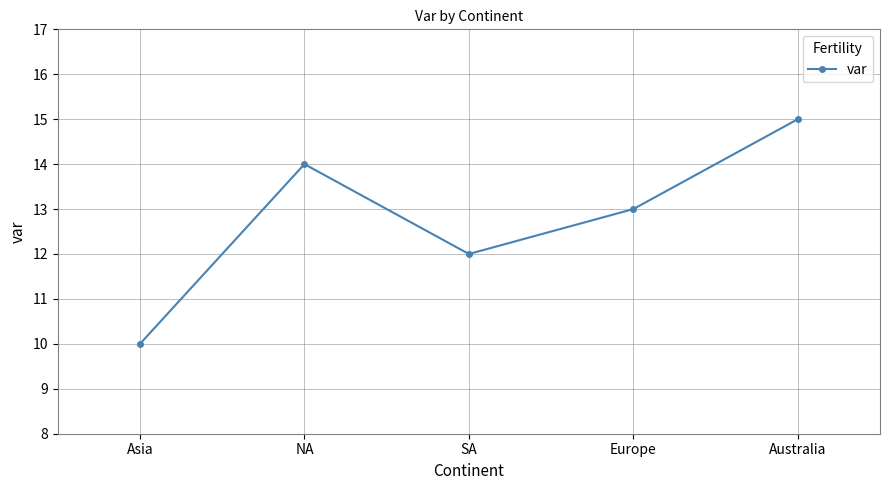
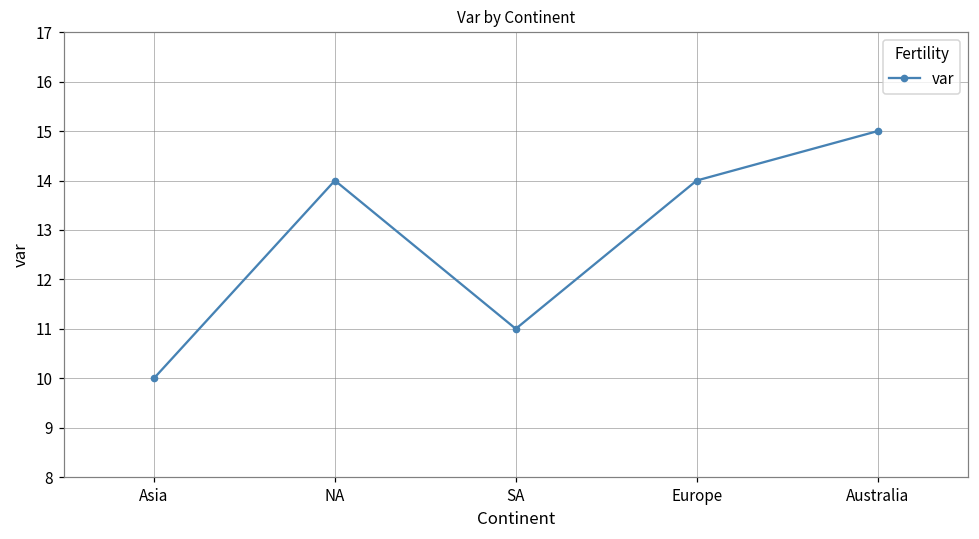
SA: 12 -> 11
Europe: 13 -> 14
